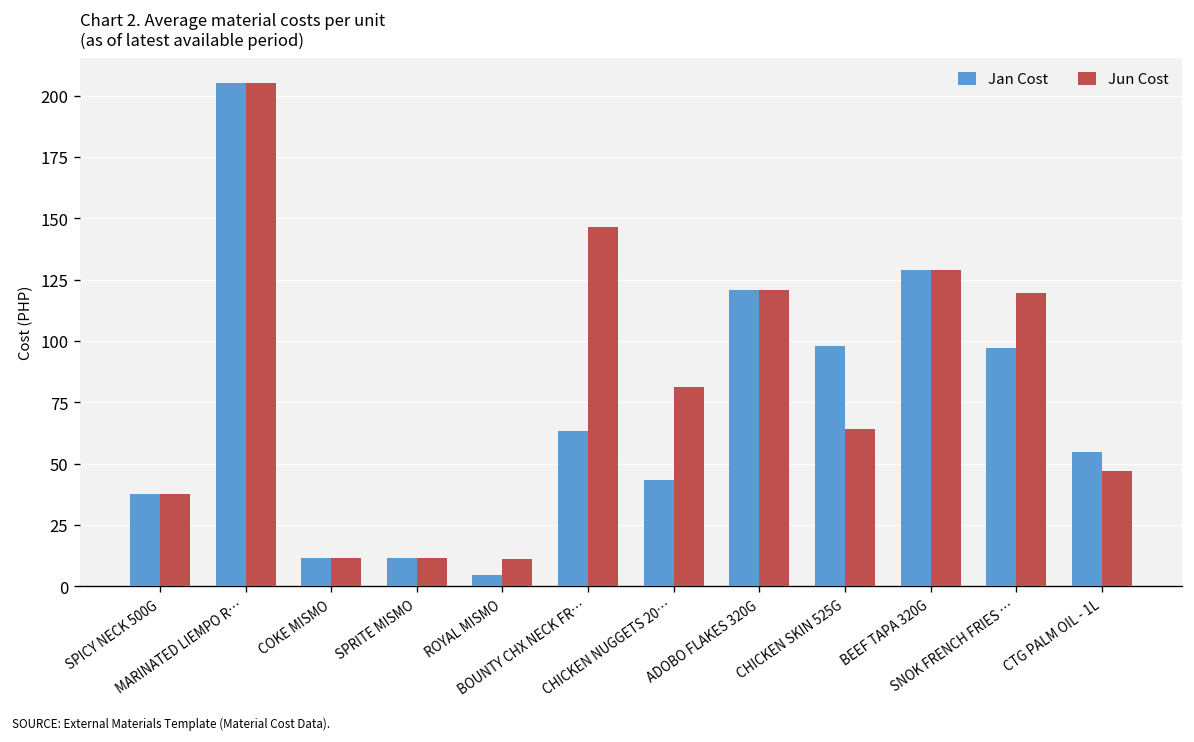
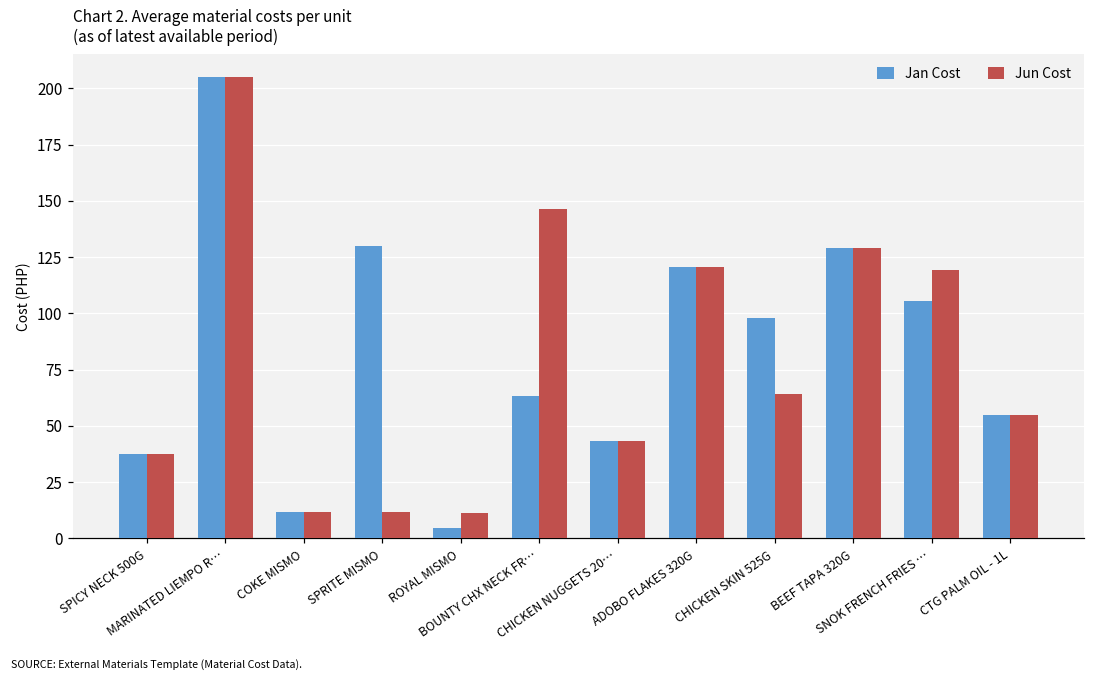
Jan Cost, SPRITE MISMO: 12 -> 130
Jun Cost, CHICKEN NUGGETS 20…: 81 -> 43
Jan Cost, SNOK FRENCH FRIES …: 97 -> 106
Jun Cost, CTG PALM OIL - 1L: 47 -> 55
